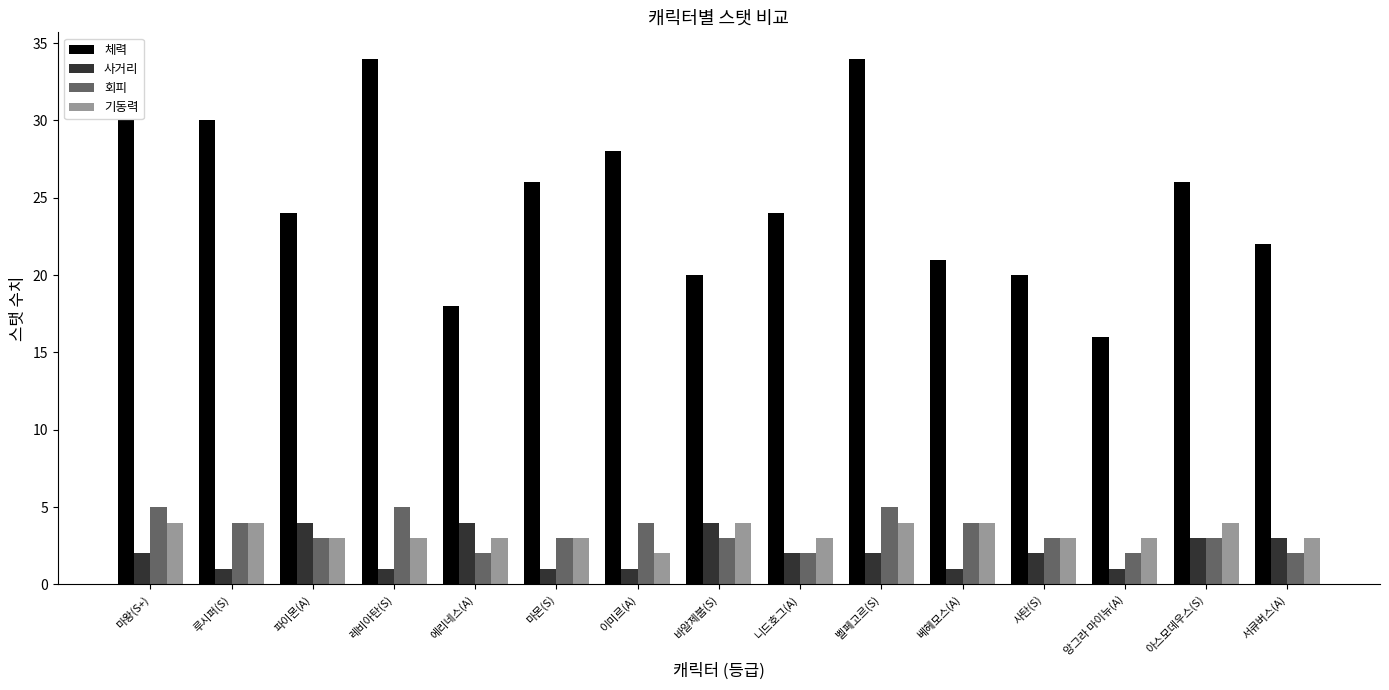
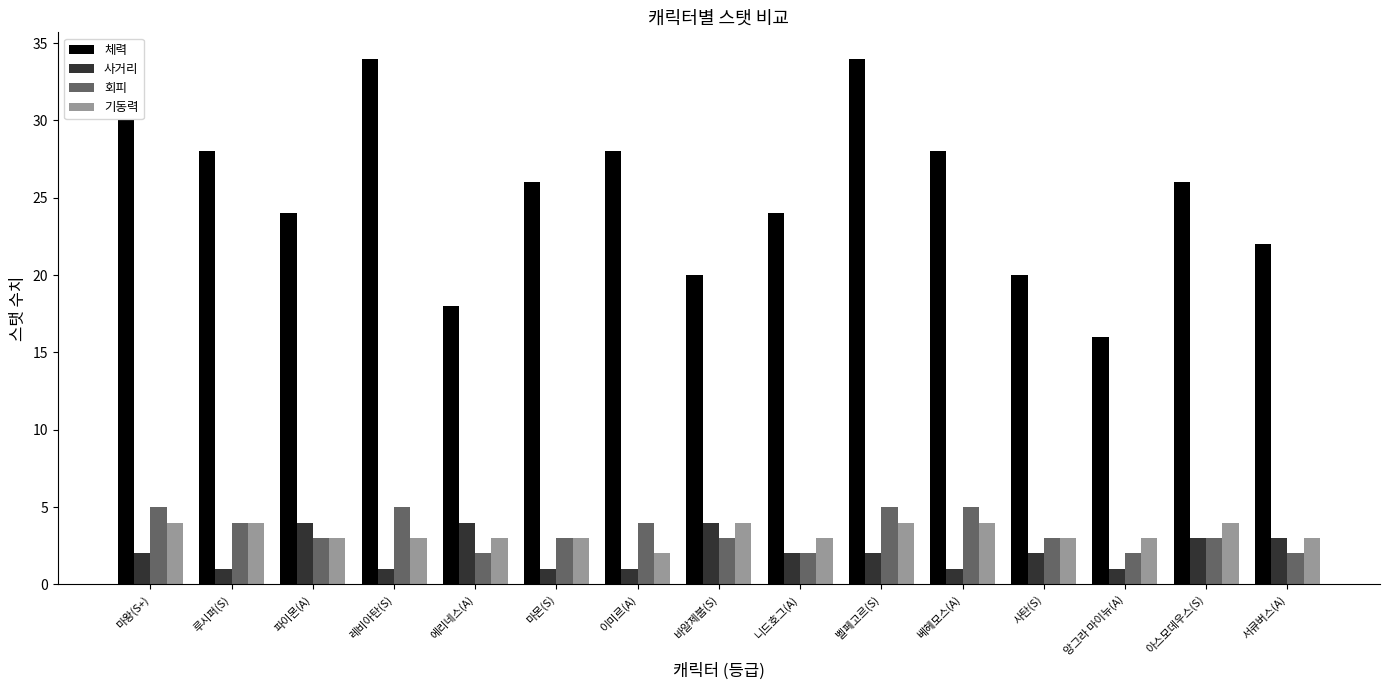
체력, 루시퍼(S): 30 -> 28
체력, 베헤모스(A): 21 -> 28
회피, 베헤모스(A): 4 -> 5
